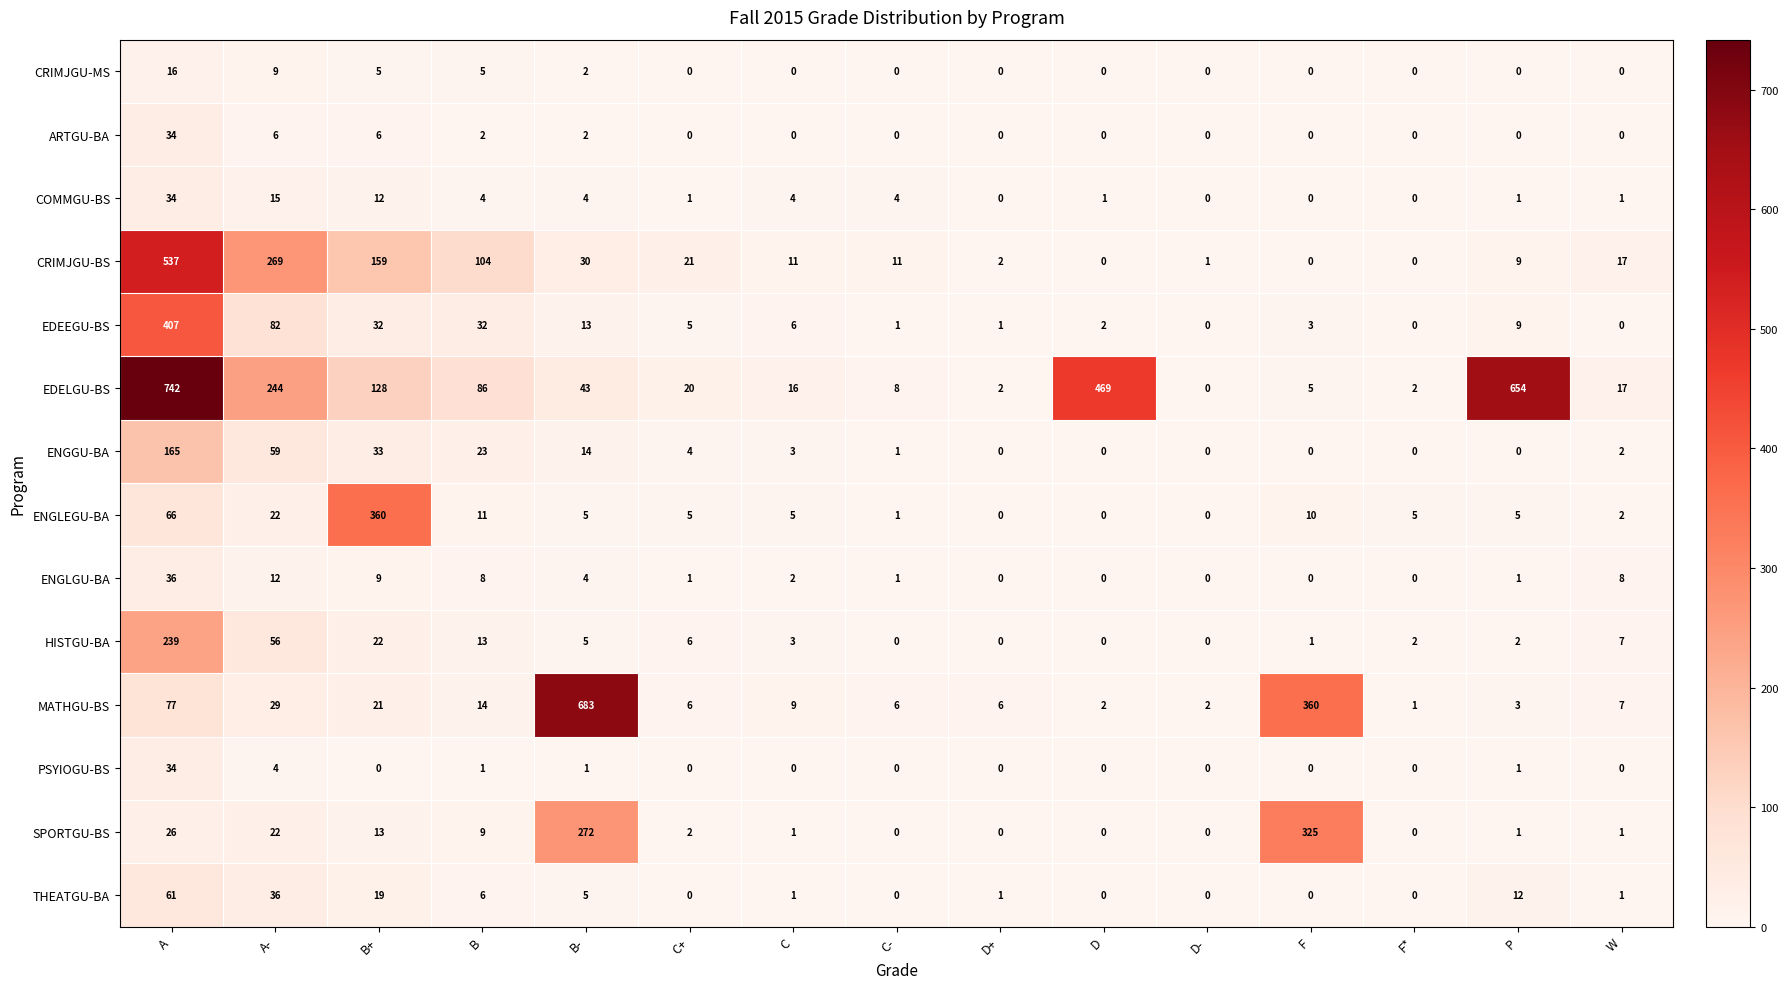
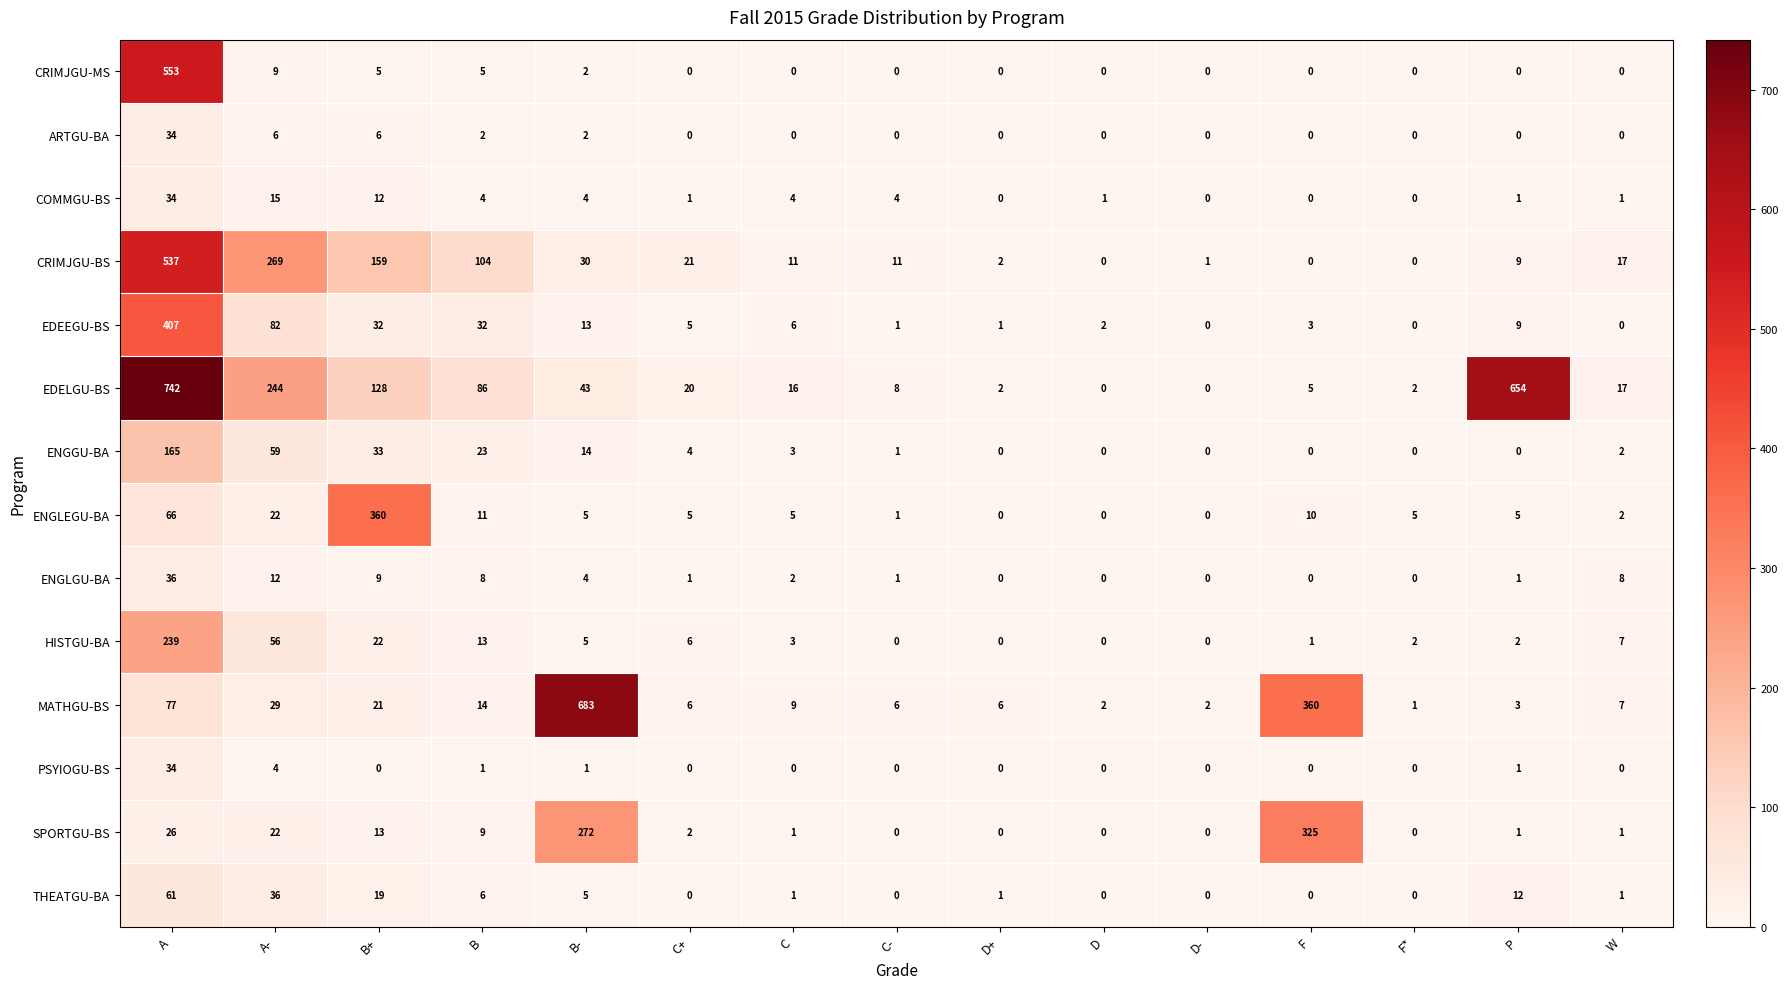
CRIMJGU-MS, A: 16 -> 553
EDELGU-BS, D: 469 -> 0
